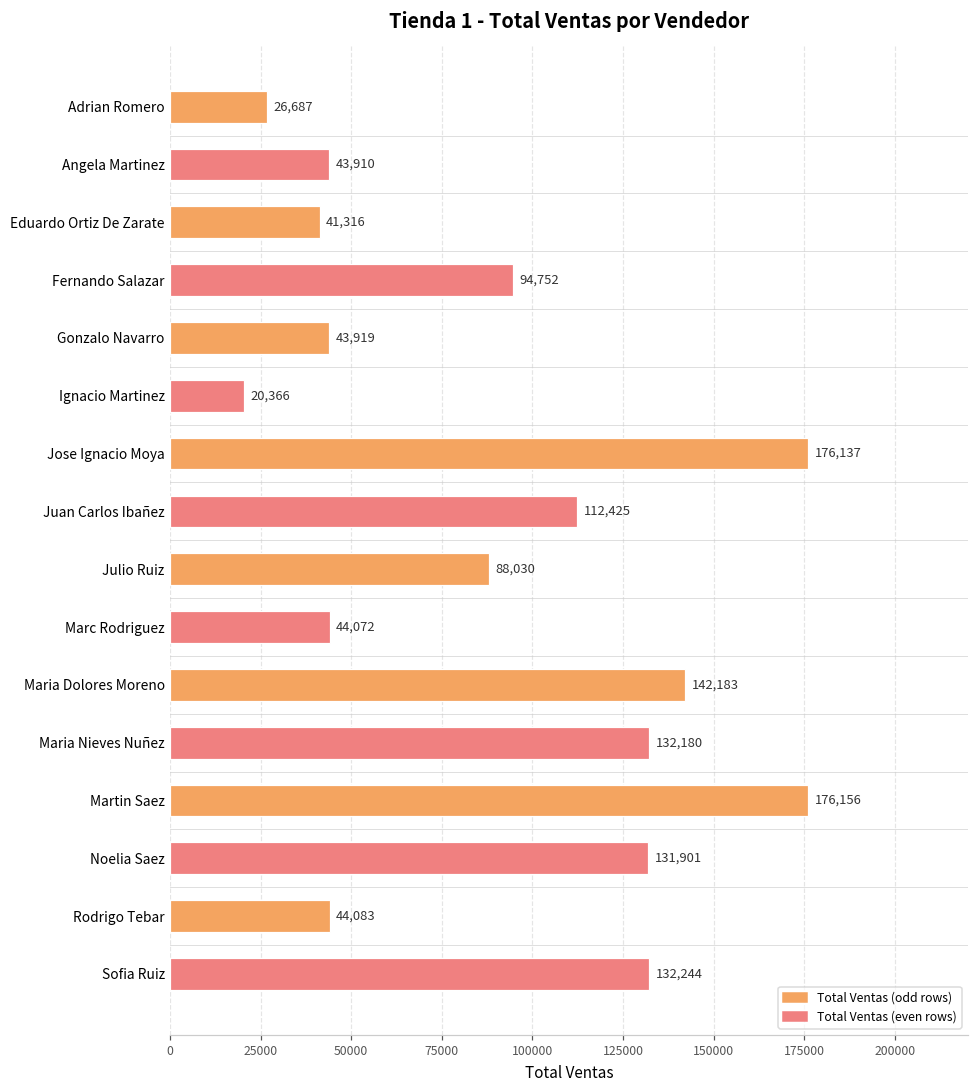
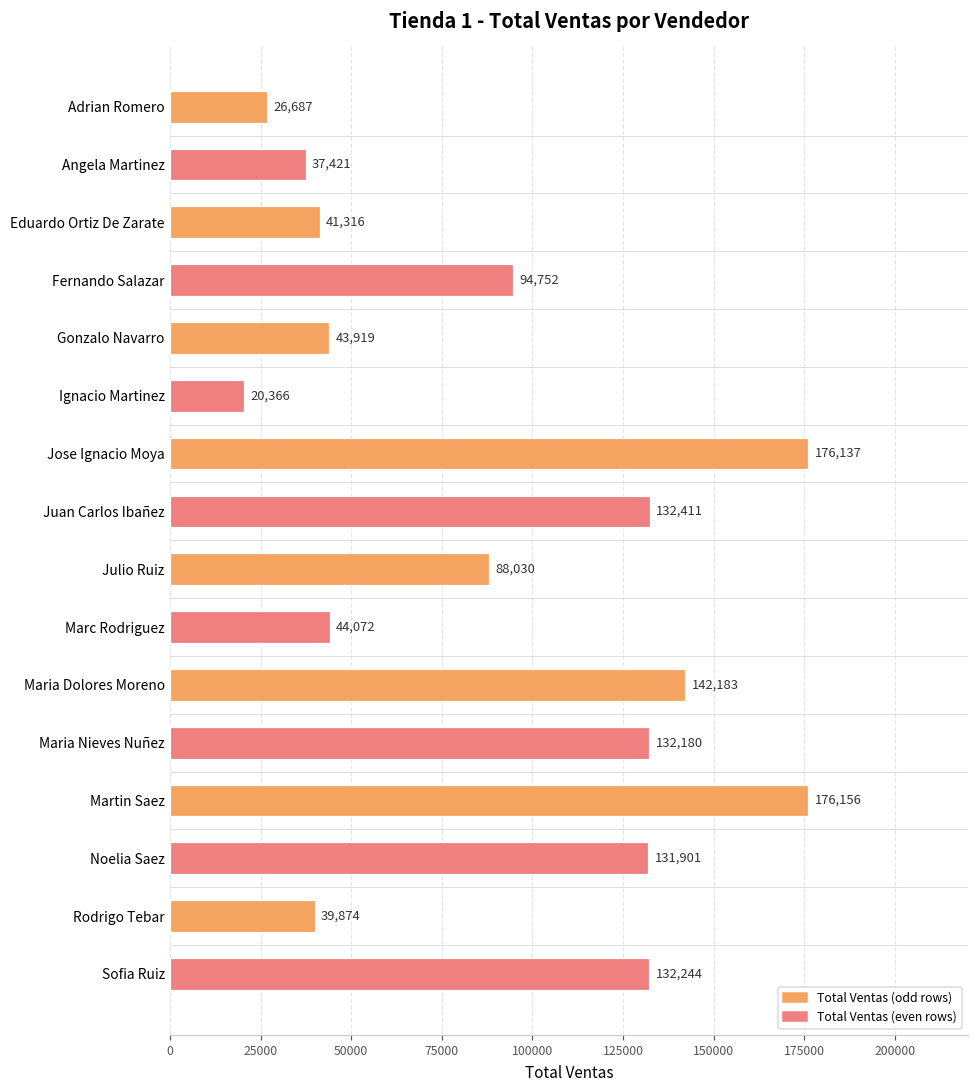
Angela Martinez: 43,910 -> 37,421
Juan Carlos Ibañez: 112,425 -> 132,411
Rodrigo Tebar: 44,083 -> 39,874
